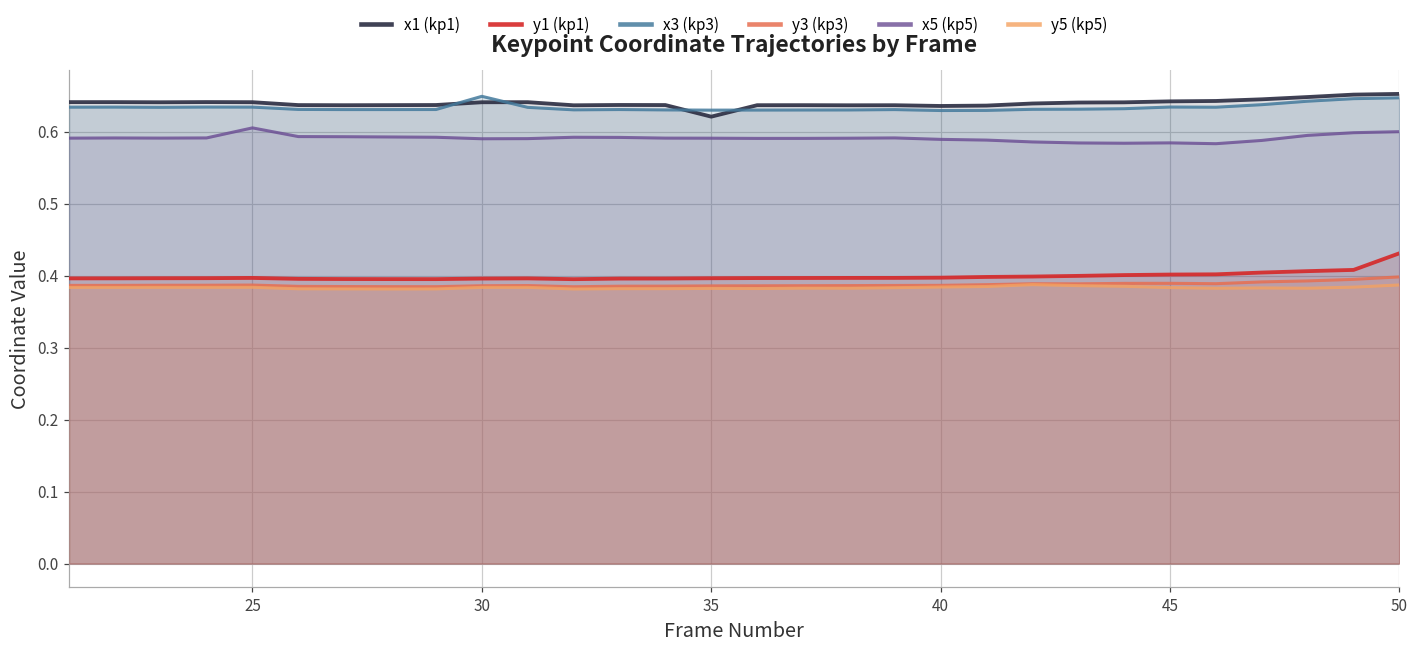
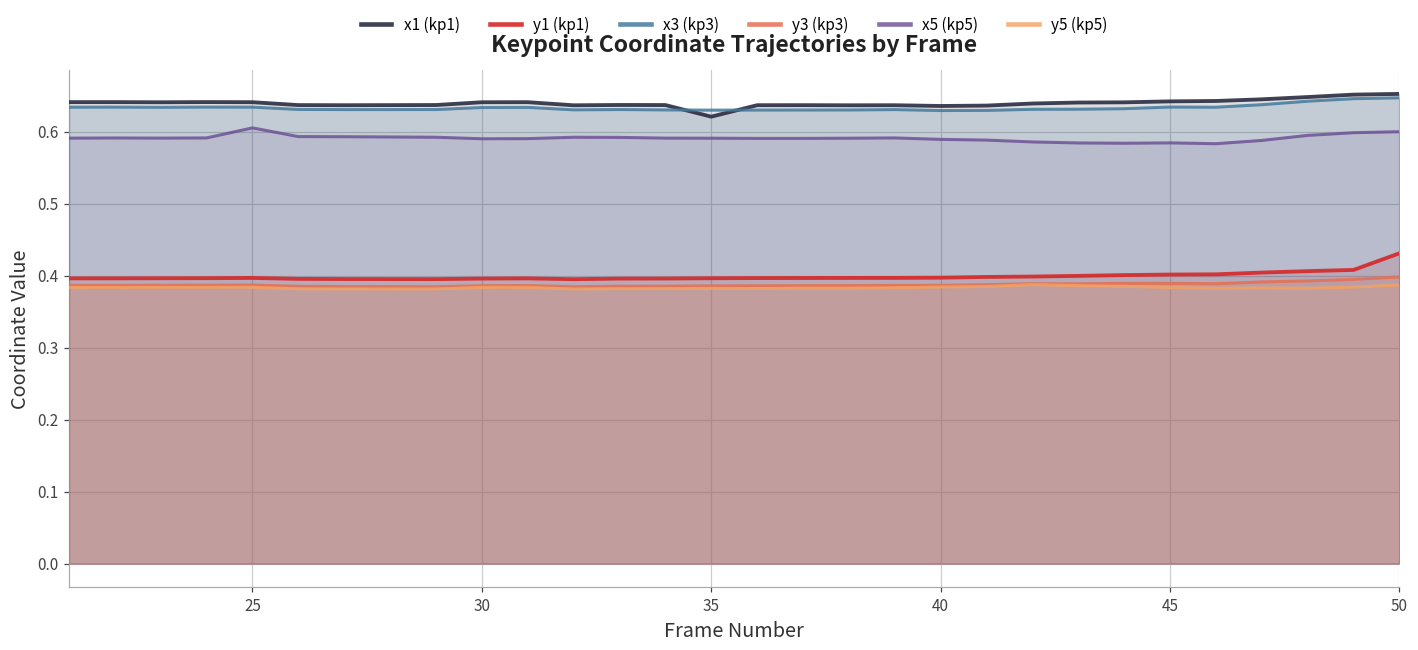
x3 (kp3), 30: 0.65 -> 0.63
